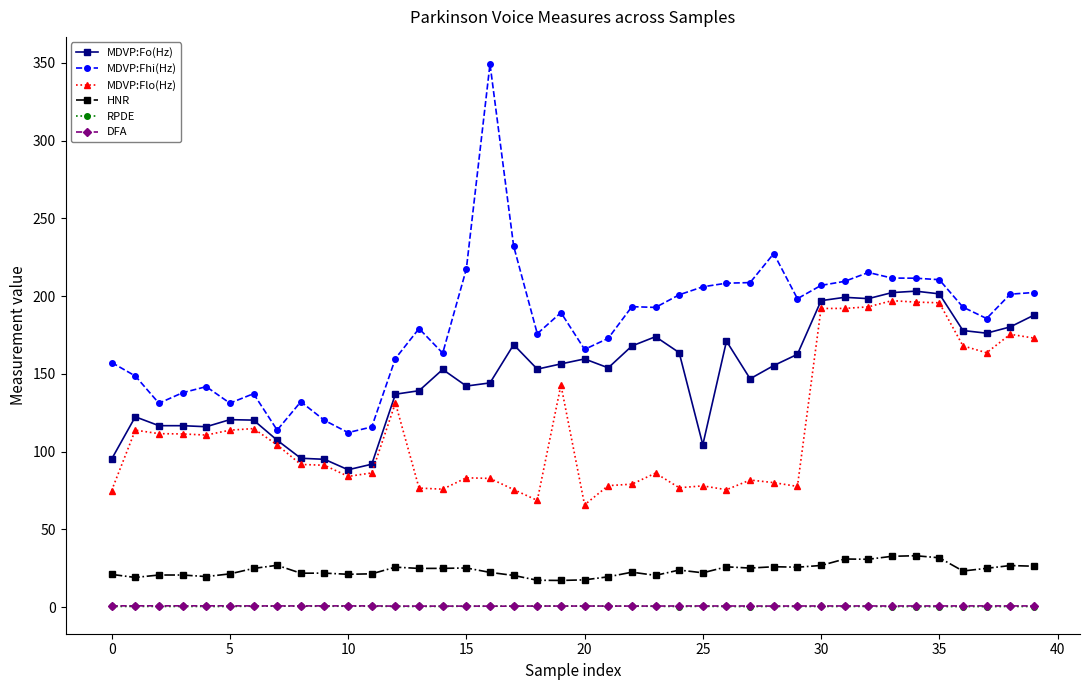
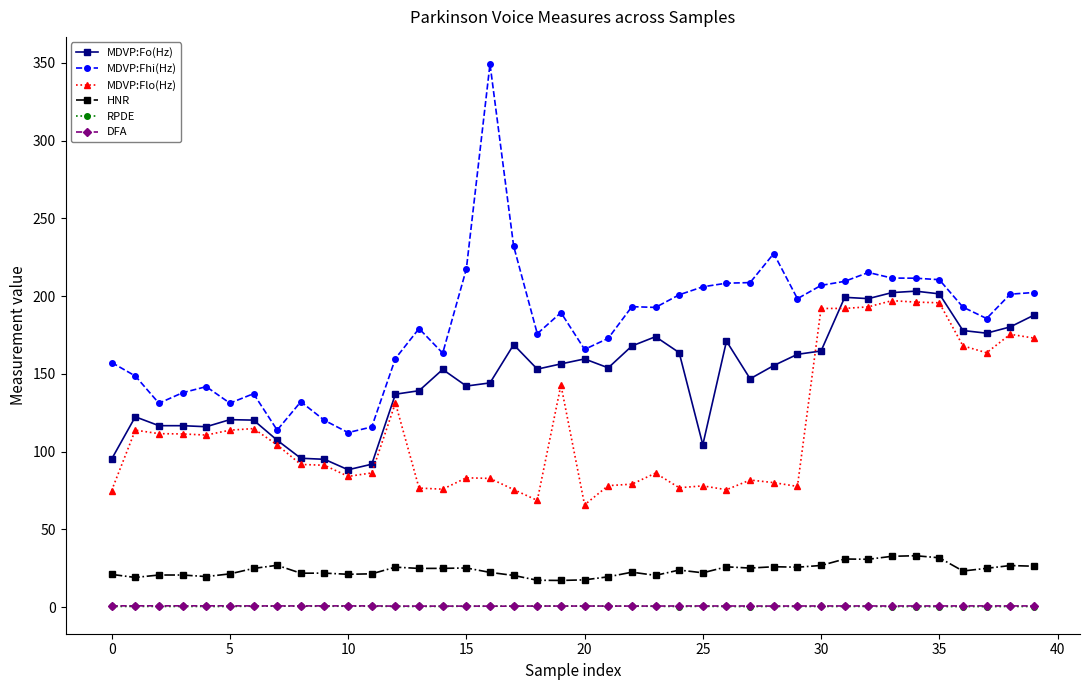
MDVP:Fo(Hz), 30: 197 -> 165
